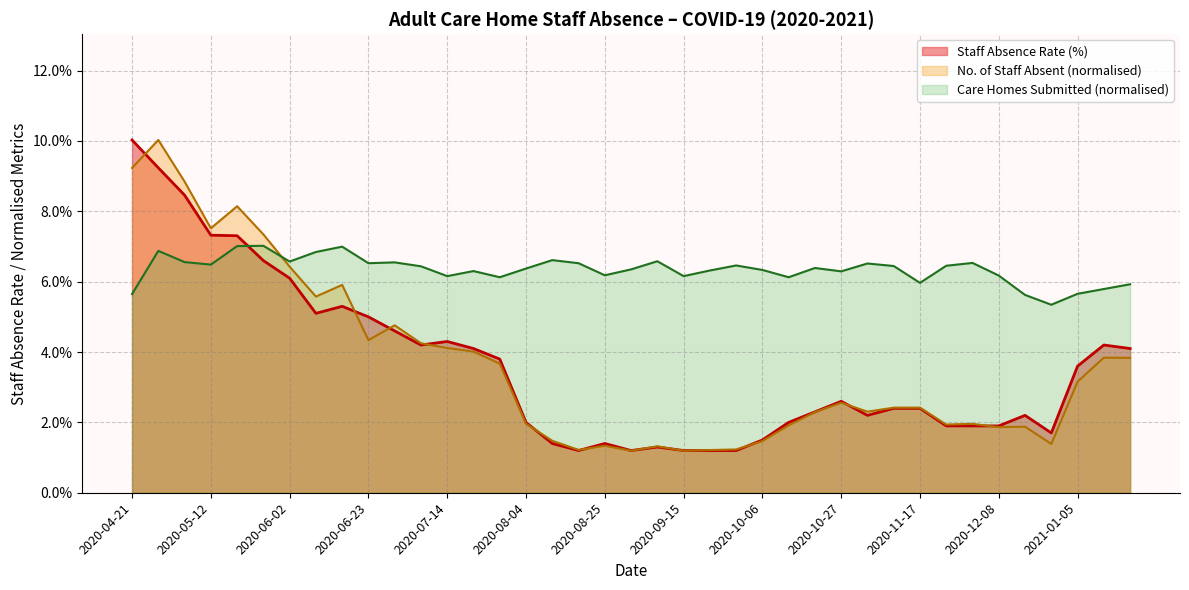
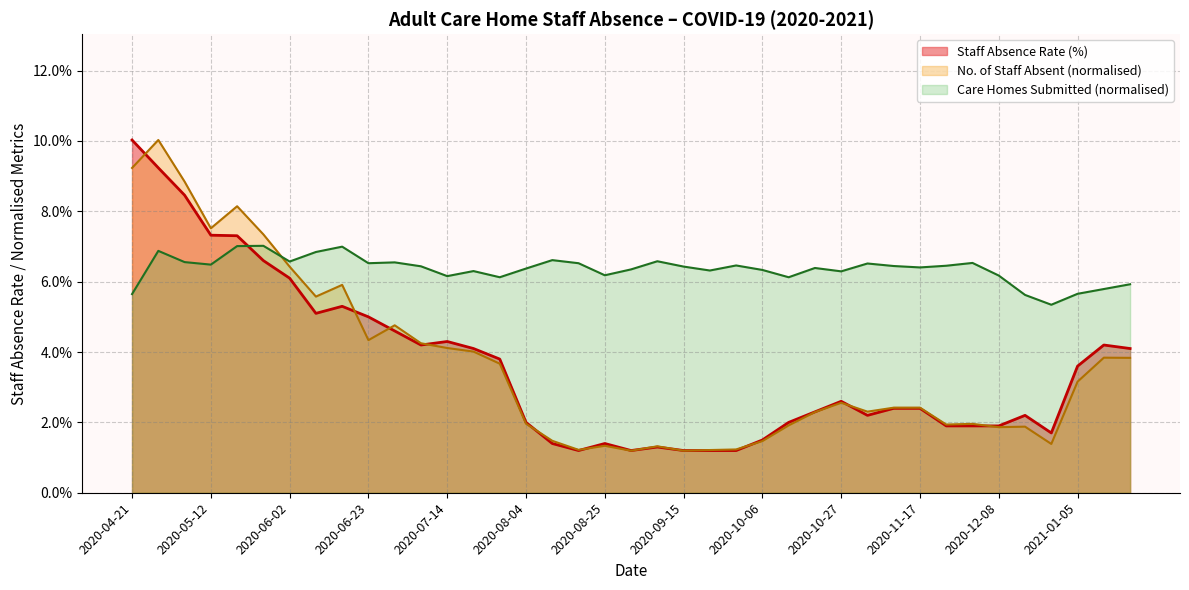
Care Homes Submitted (normalised), 2020-09-15: 6.2% -> 6.4%
Care Homes Submitted (normalised), 2020-11-17: 6.0% -> 6.4%
